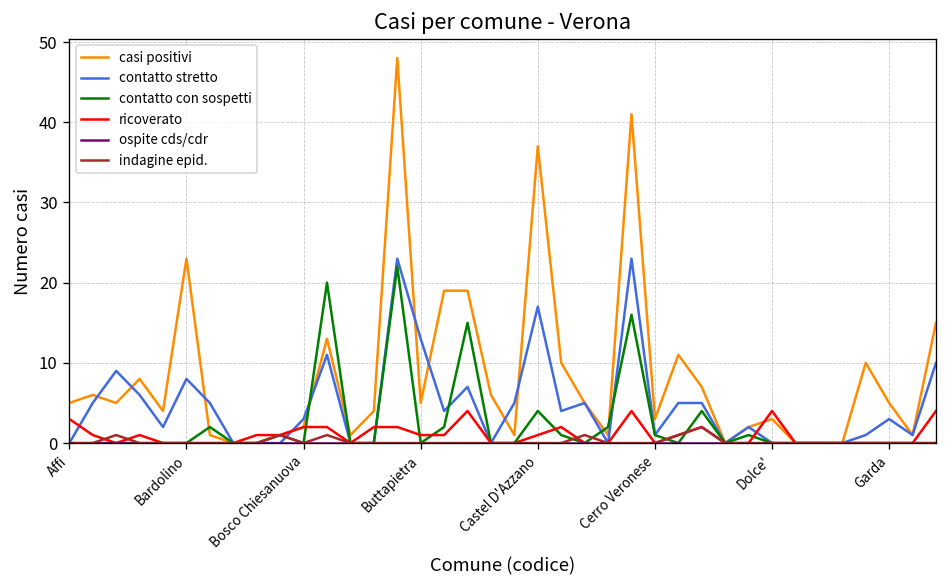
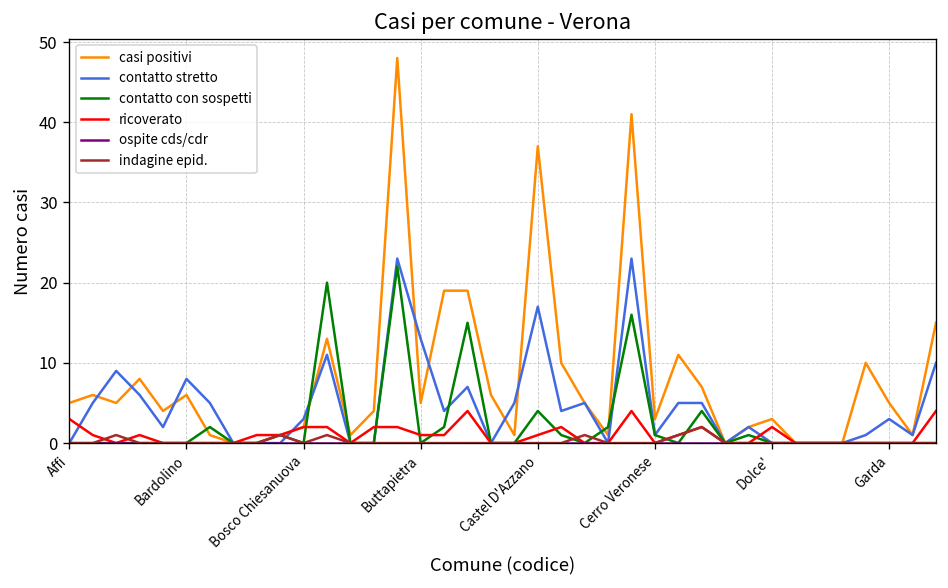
casi positivi, Bardolino: 23 -> 6
ricoverato, Dolce': 4 -> 2
